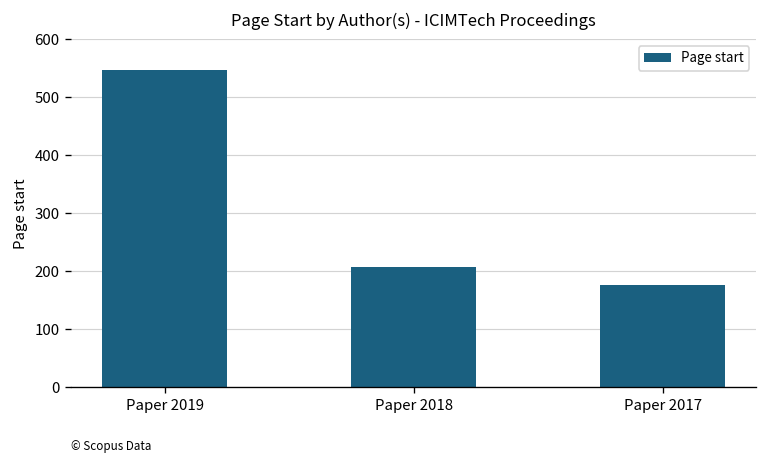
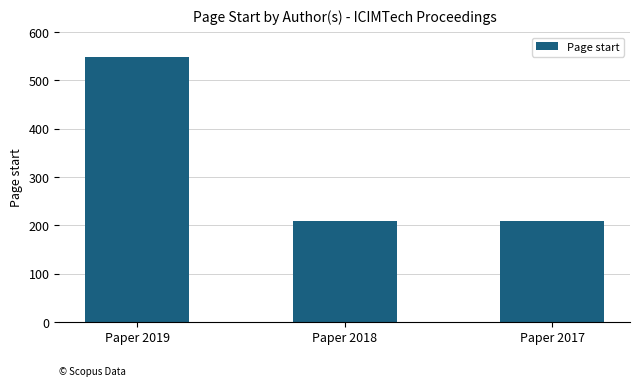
Paper 2017: 180 -> 210
